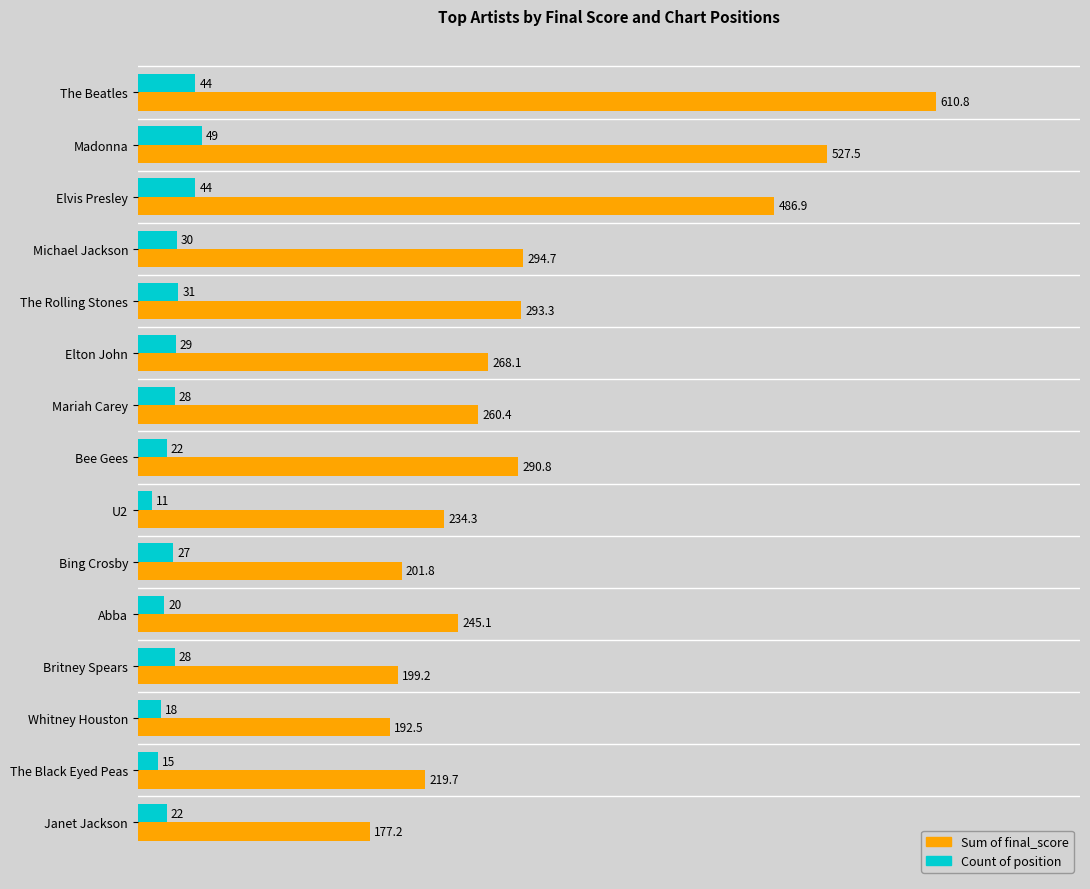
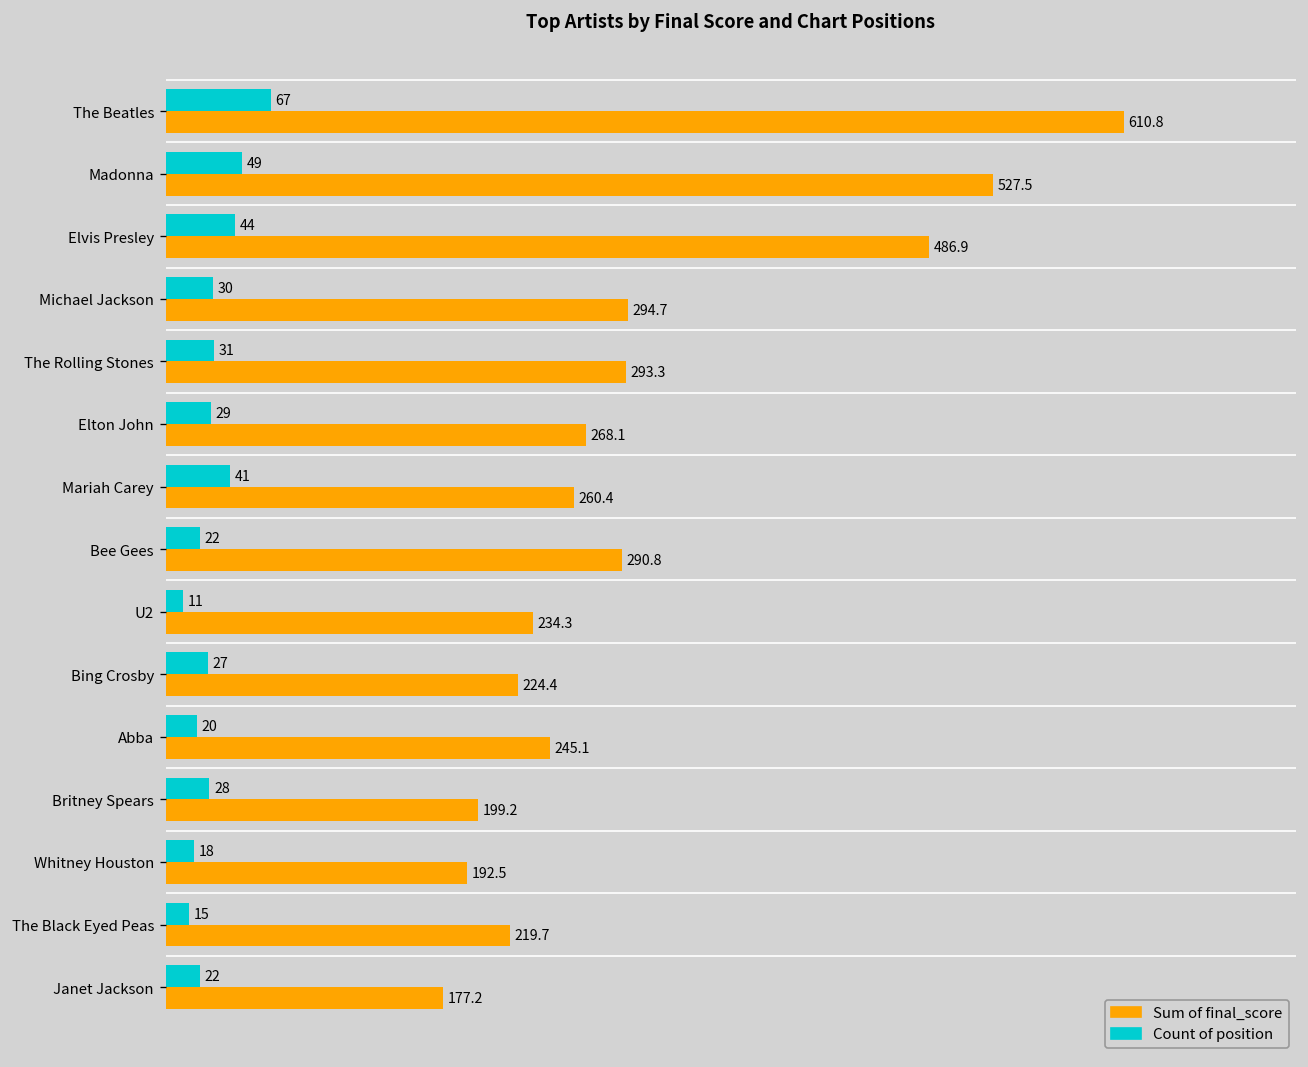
Count of position, The Beatles: 44 -> 67
Count of position, Mariah Carey: 28 -> 41
Sum of final_score, Bing Crosby: 201.8 -> 224.4
